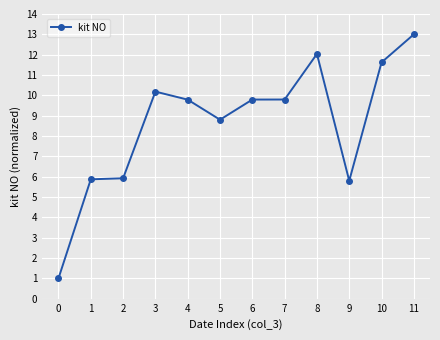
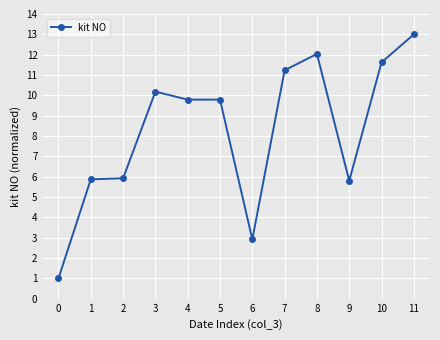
5: 8.8 -> 9.8
6: 9.8 -> 2.9
7: 9.8 -> 11.2
